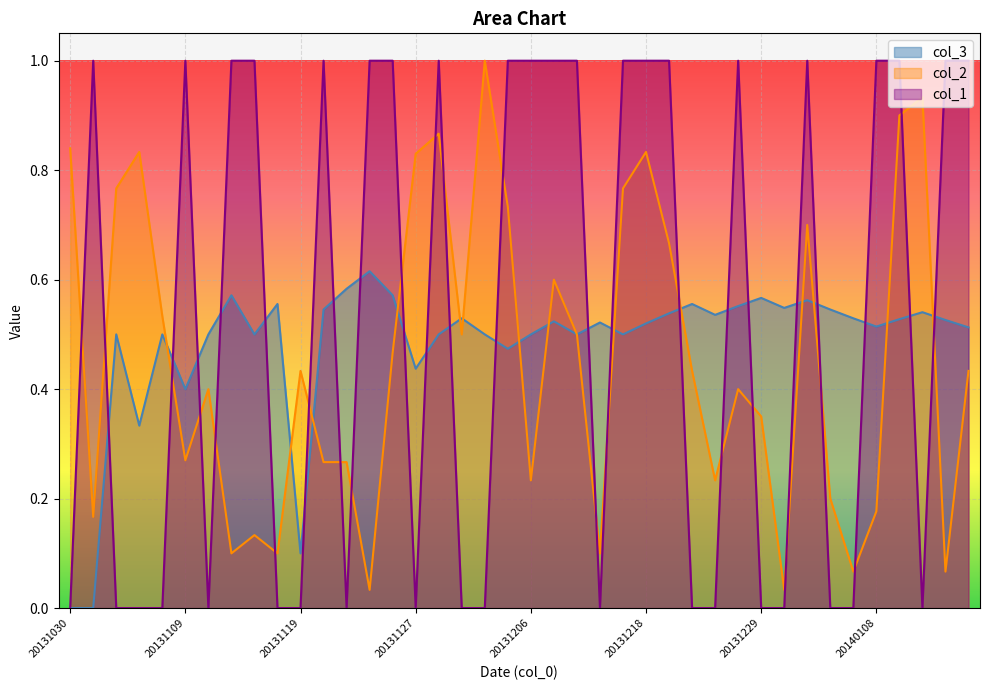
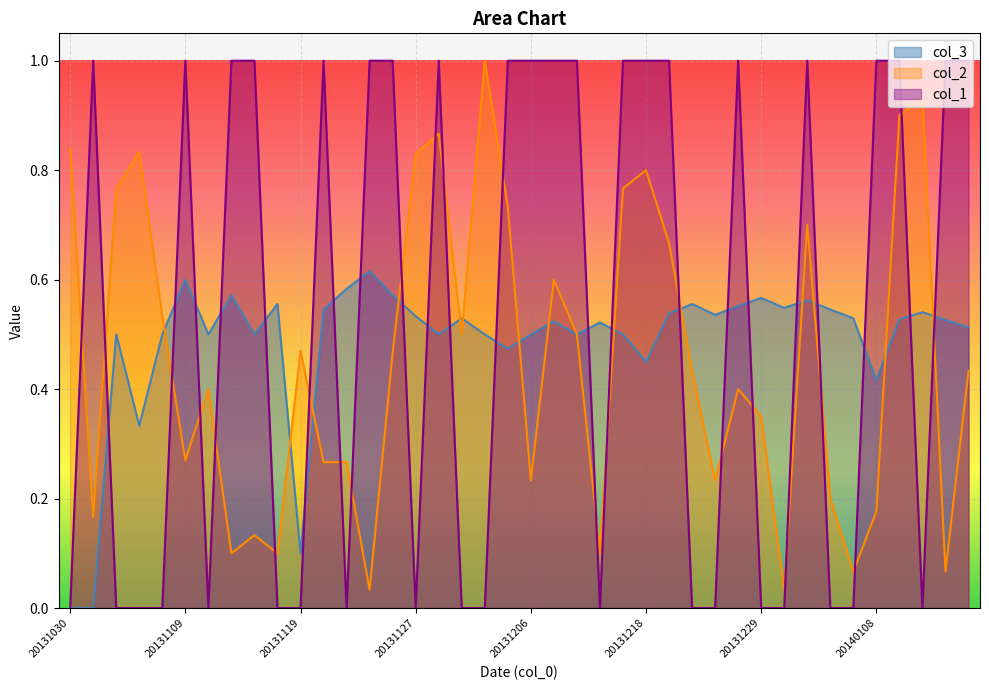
col_3, 20131109: 0.4 -> 0.6
col_2, 20131119: 0.43 -> 0.47
col_3, 20131127: 0.44 -> 0.53
col_3, 20131218: 0.52 -> 0.45
col_2, 20131218: 0.83 -> 0.80
col_3, 20140108: 0.51 -> 0.42
